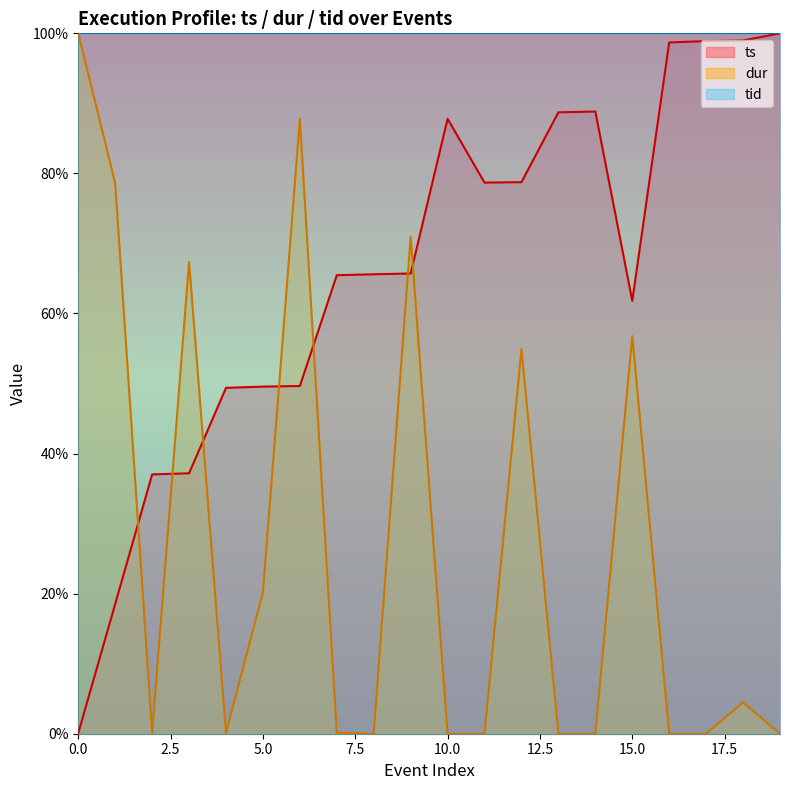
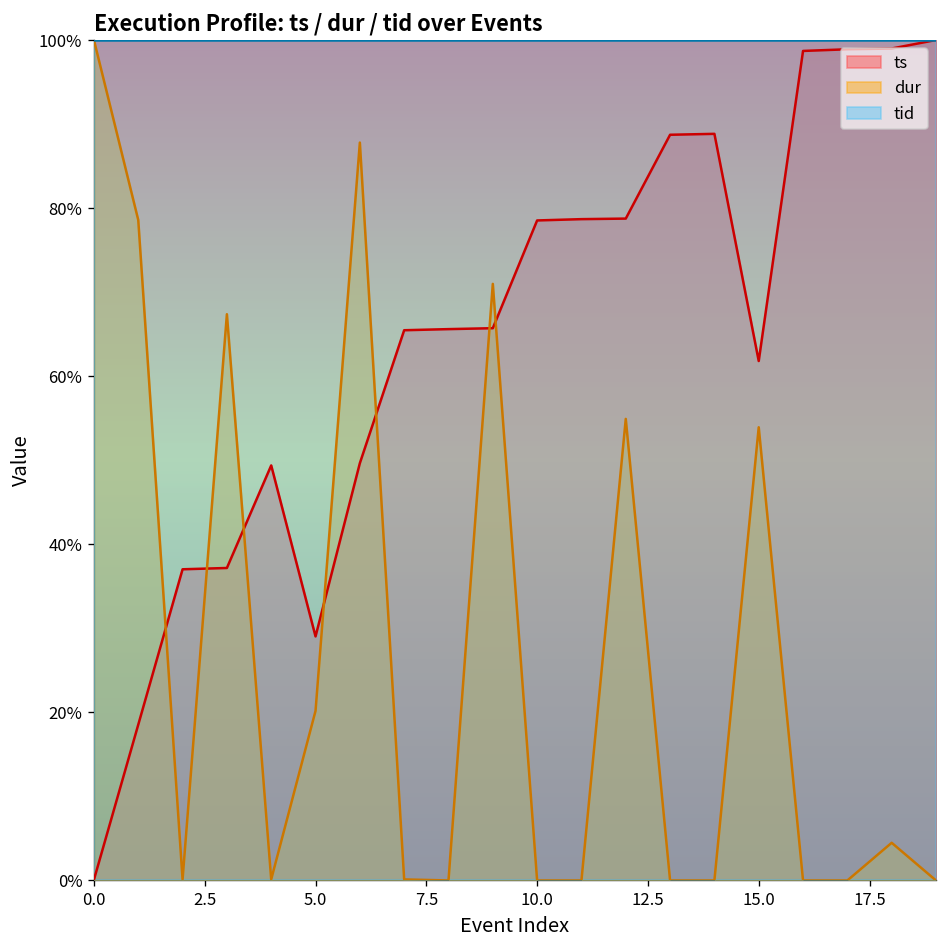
ts, 5.0: 50% -> 29%
ts, 10.0: 88% -> 79%
dur, 15.0: 57% -> 54%
